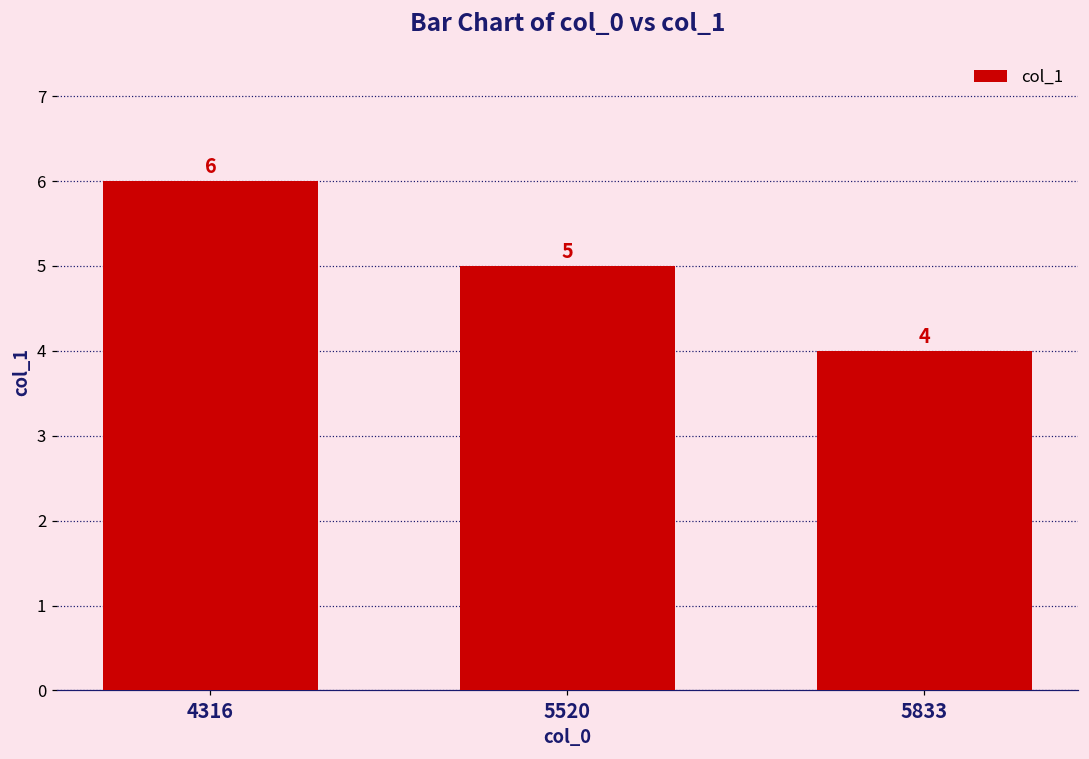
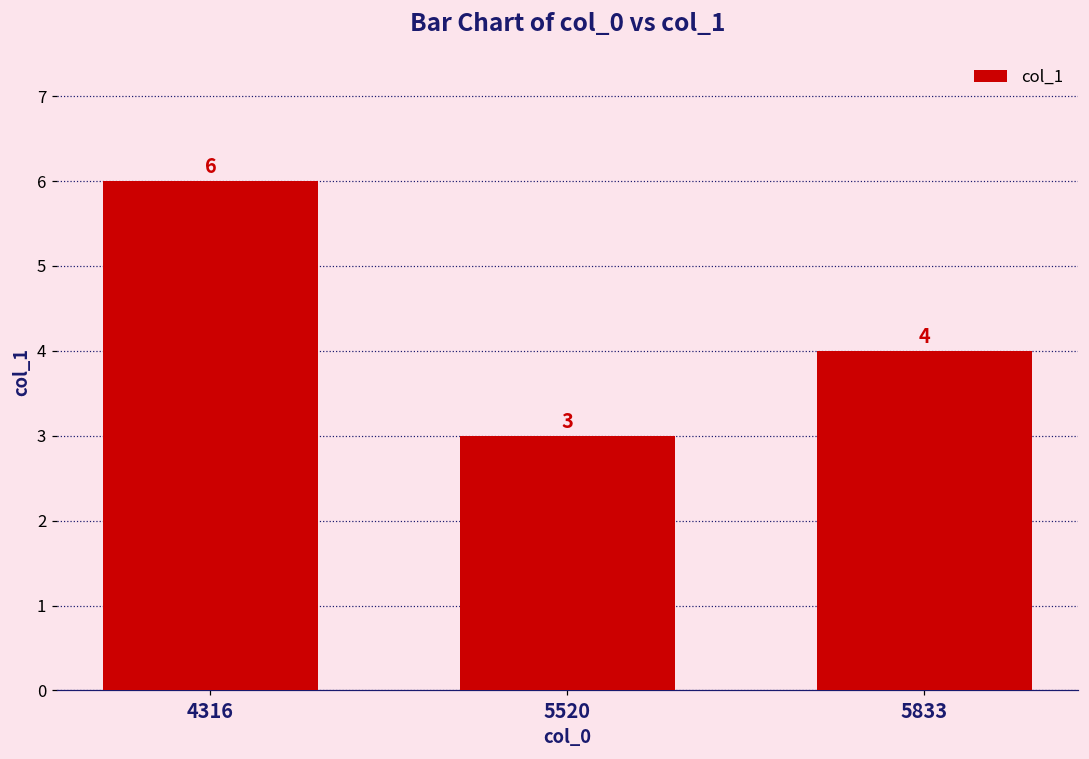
5520: 5 -> 3
